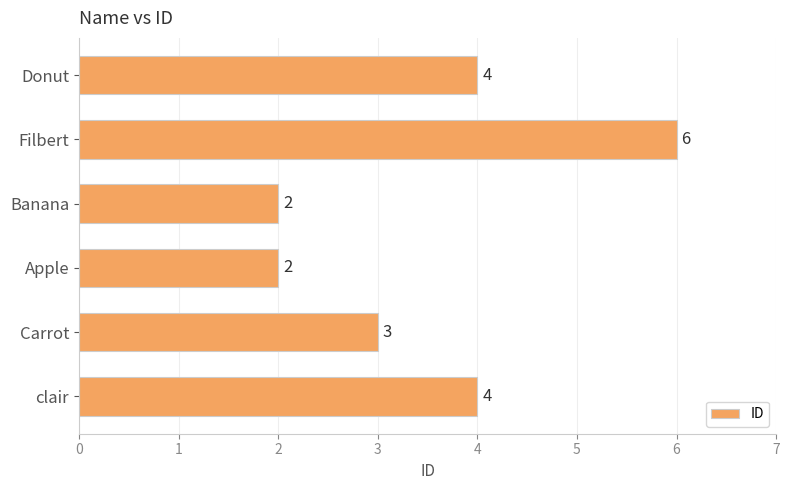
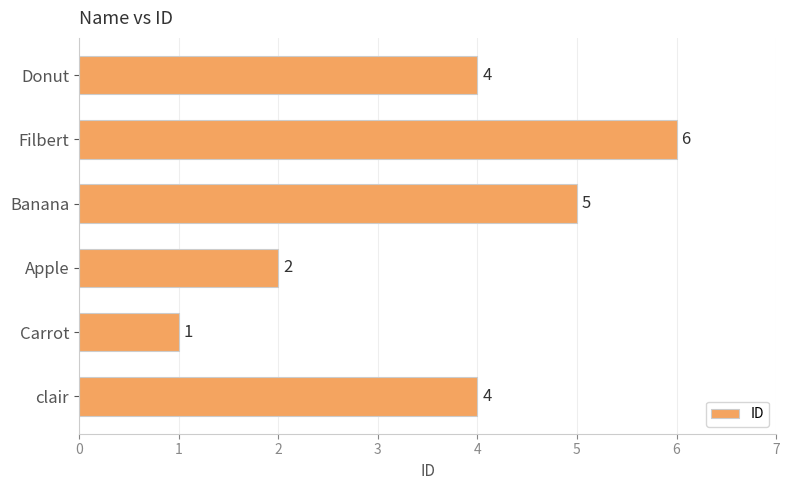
Banana: 2 -> 5
Carrot: 3 -> 1
